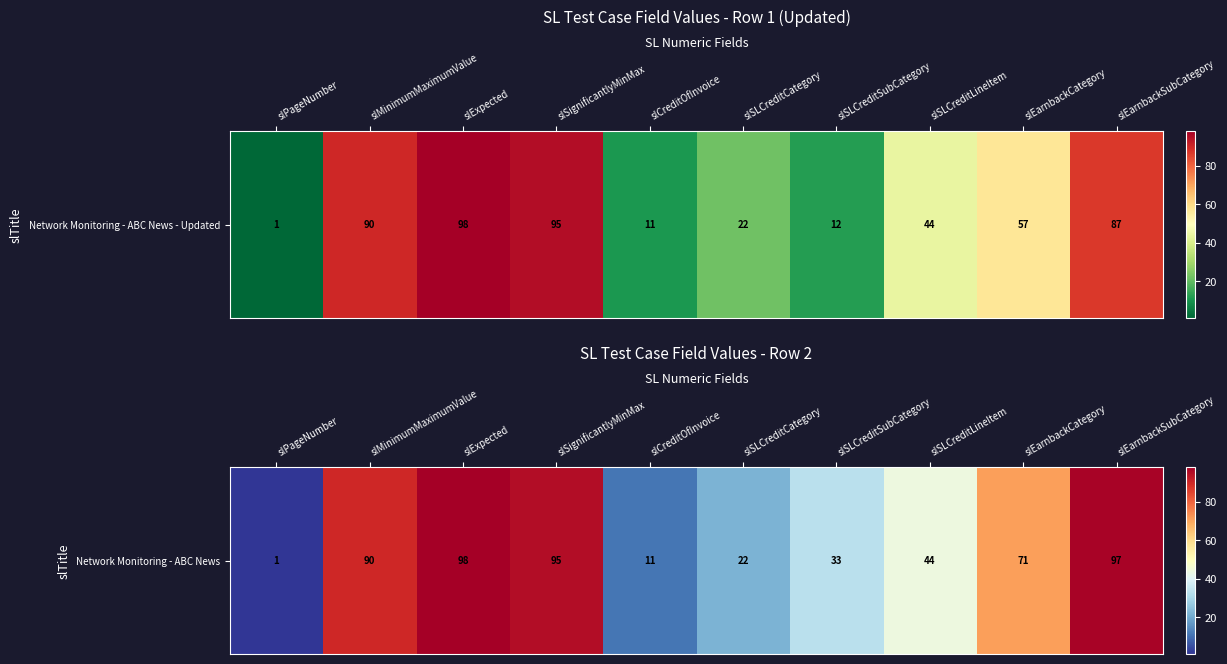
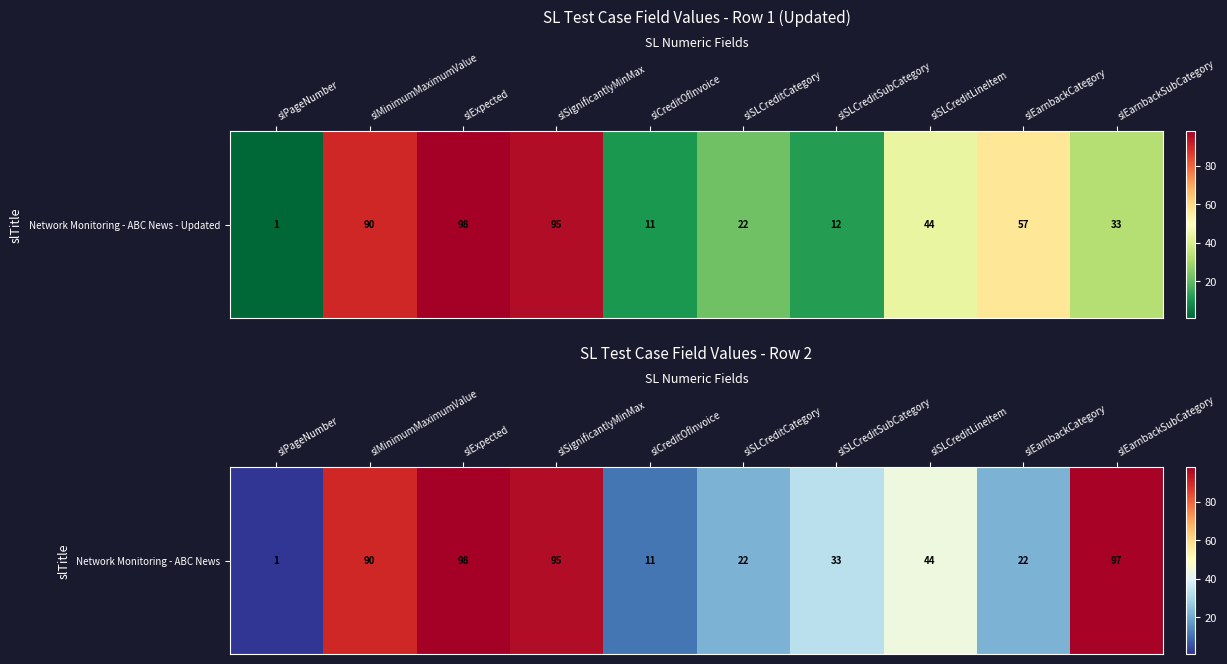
SL Test Case Field Values - Row 1 (Updated), Network Monitoring - ABC News - Updated, slEarnbackSubCategory: 87 -> 33
SL Test Case Field Values - Row 2, Network Monitoring - ABC News, slEarnbackCategory: 71 -> 22
